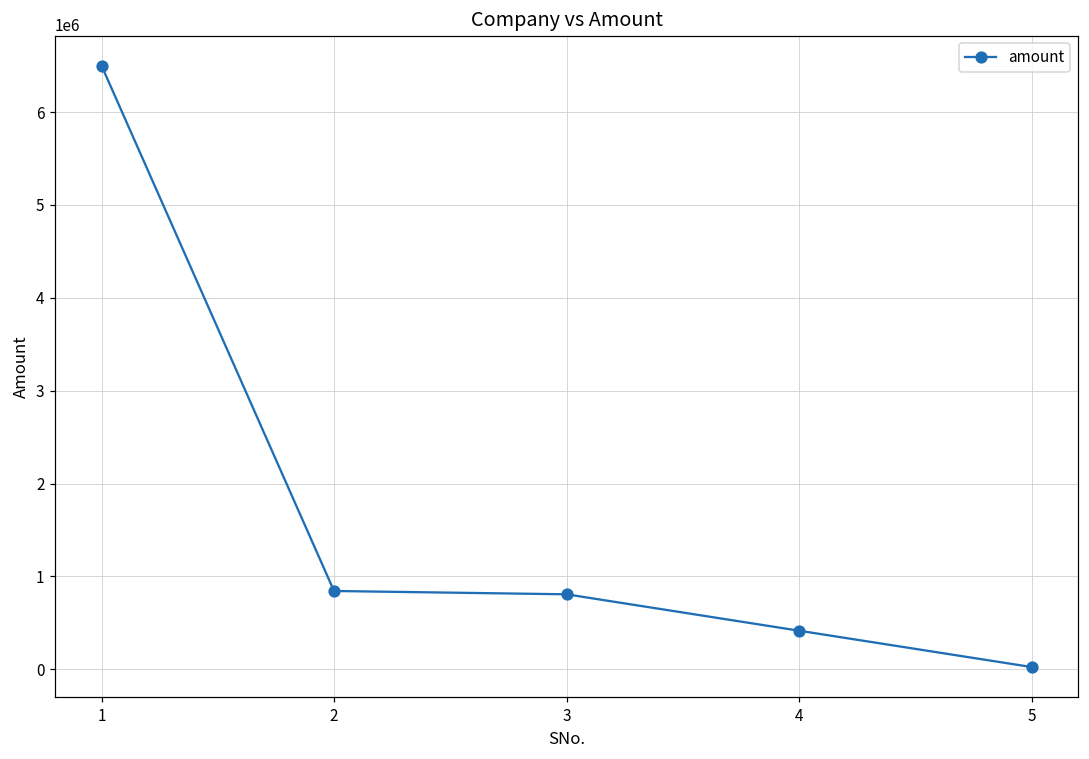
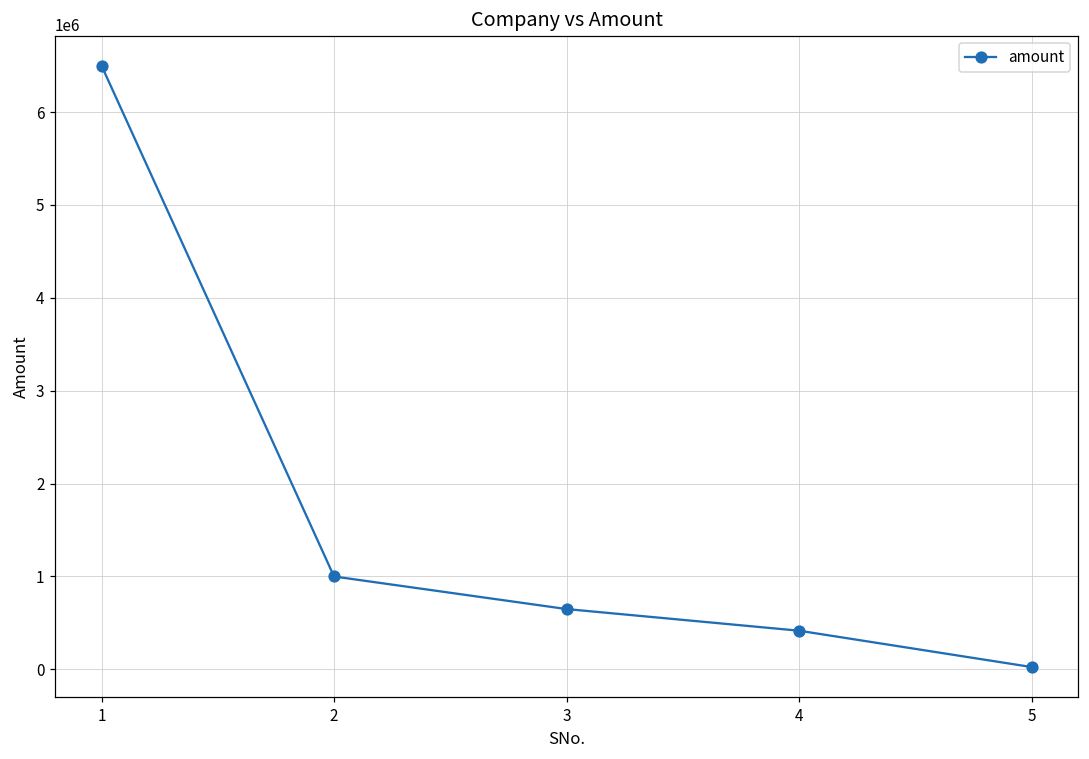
2: 800000 -> 1000000
3: 800000 -> 600000
